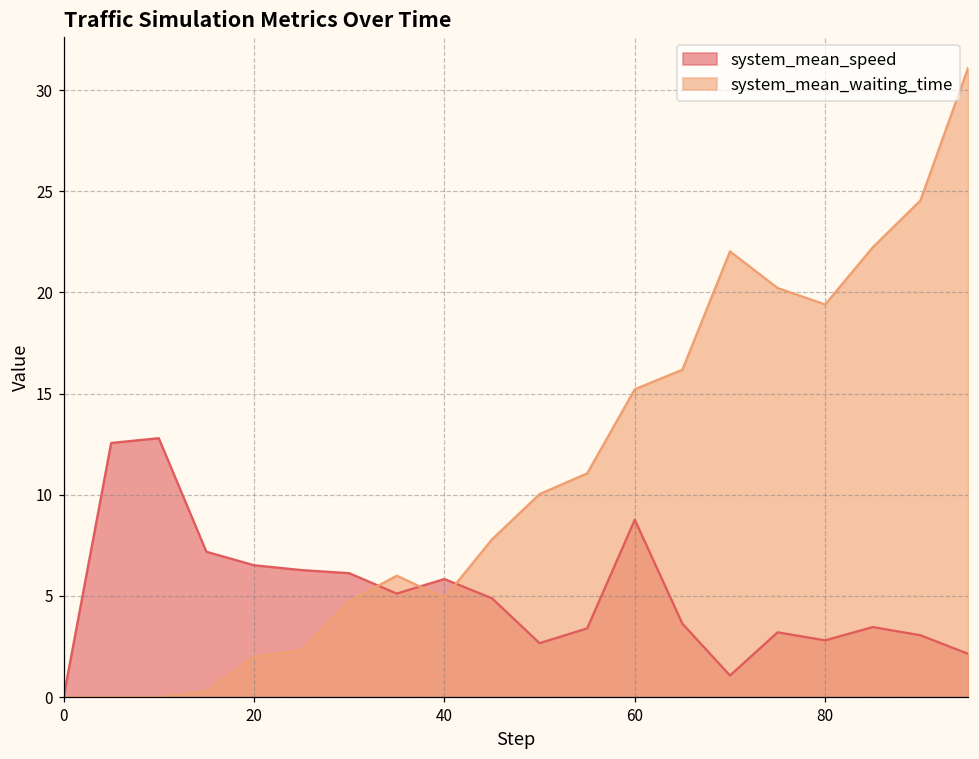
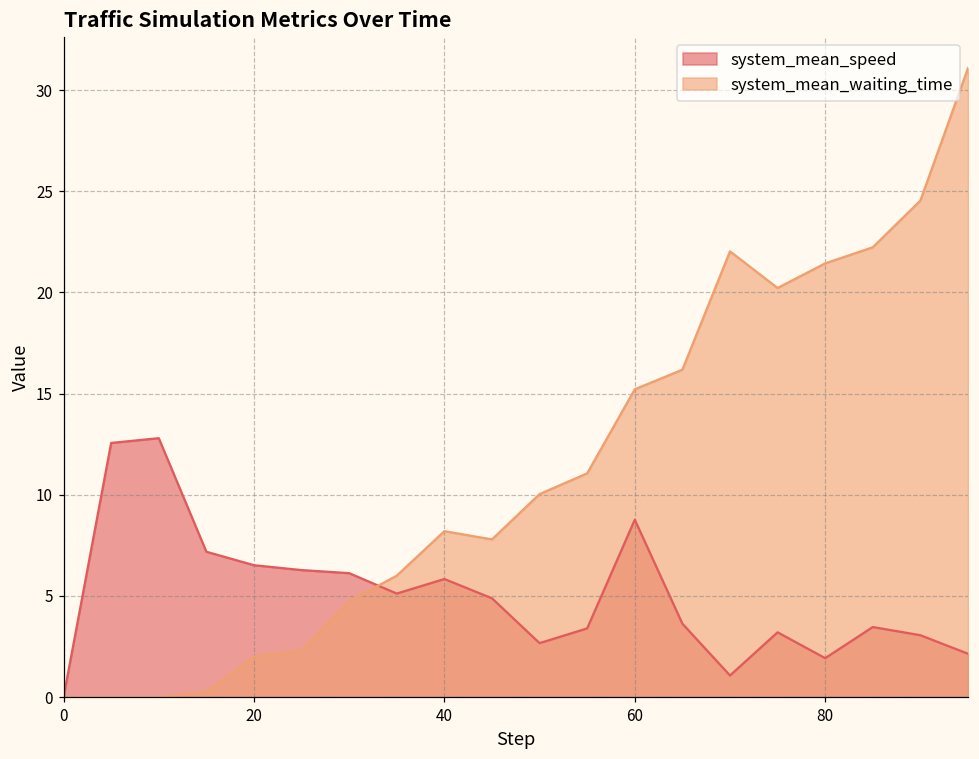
system_mean_waiting_time, 40: 4.9 -> 8.2
system_mean_speed, 80: 2.8 -> 1.9
system_mean_waiting_time, 80: 19.4 -> 21.4
